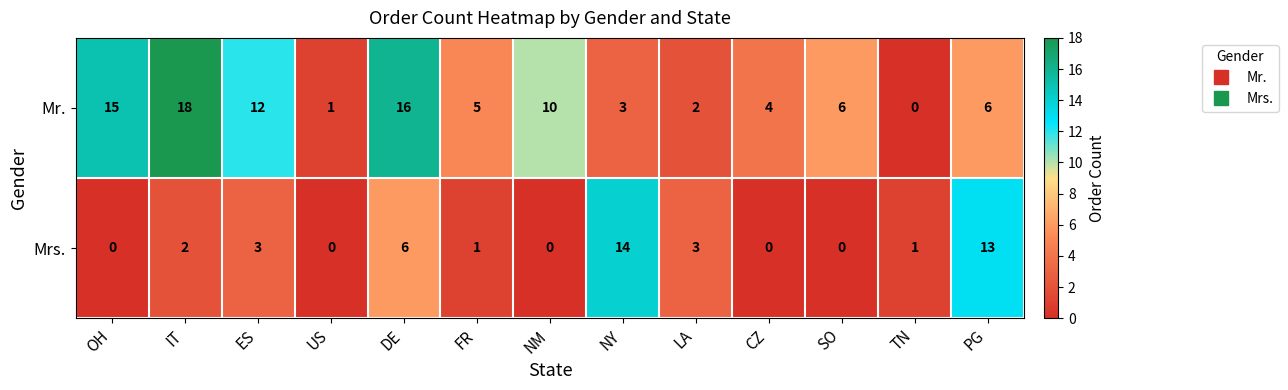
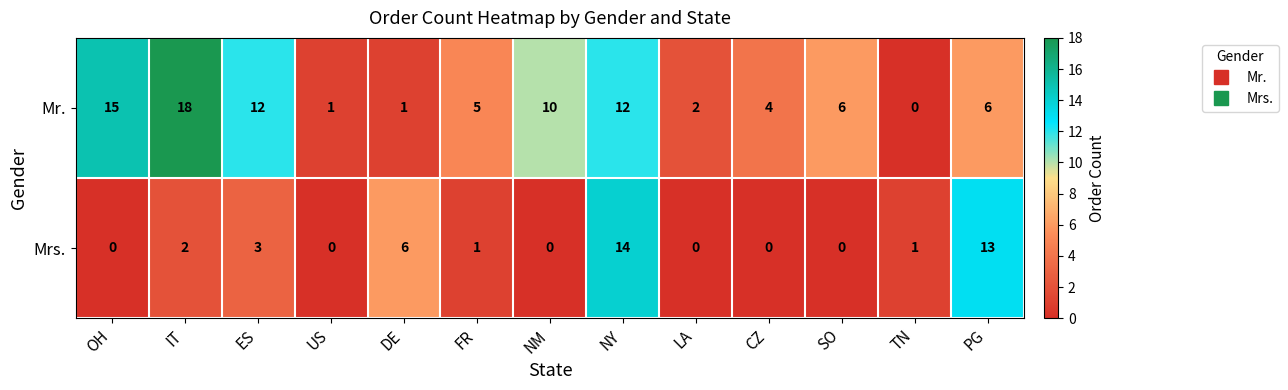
Mr., DE: 16 -> 1
Mr., NY: 3 -> 12
Mrs., LA: 3 -> 0
